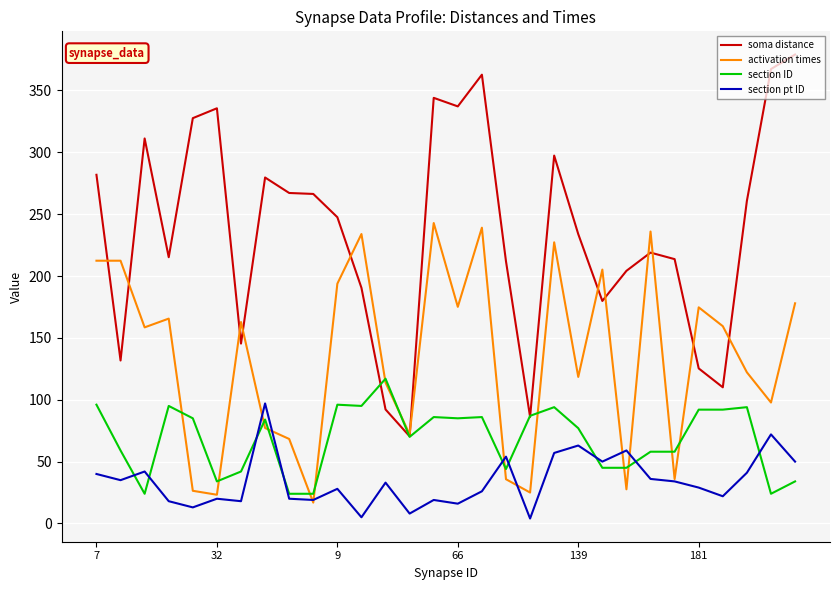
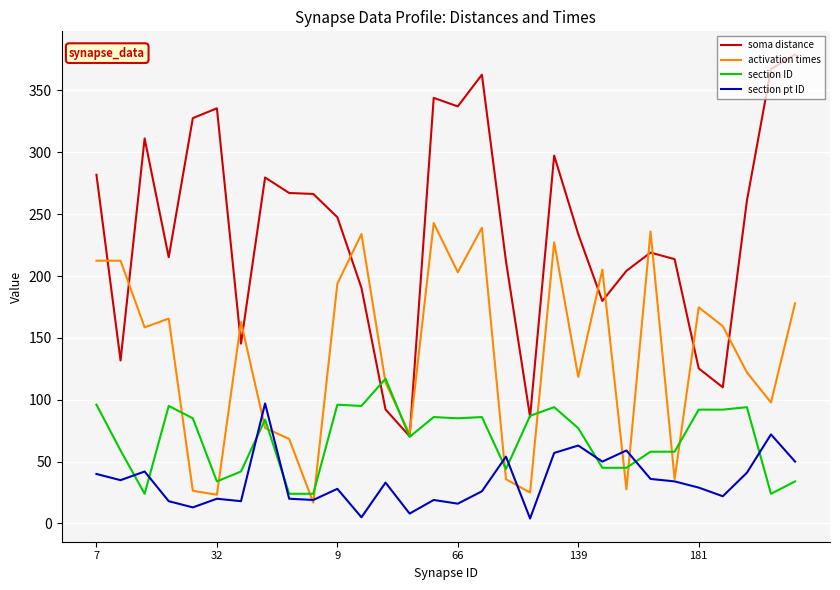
activation times, 66: 175 -> 203
